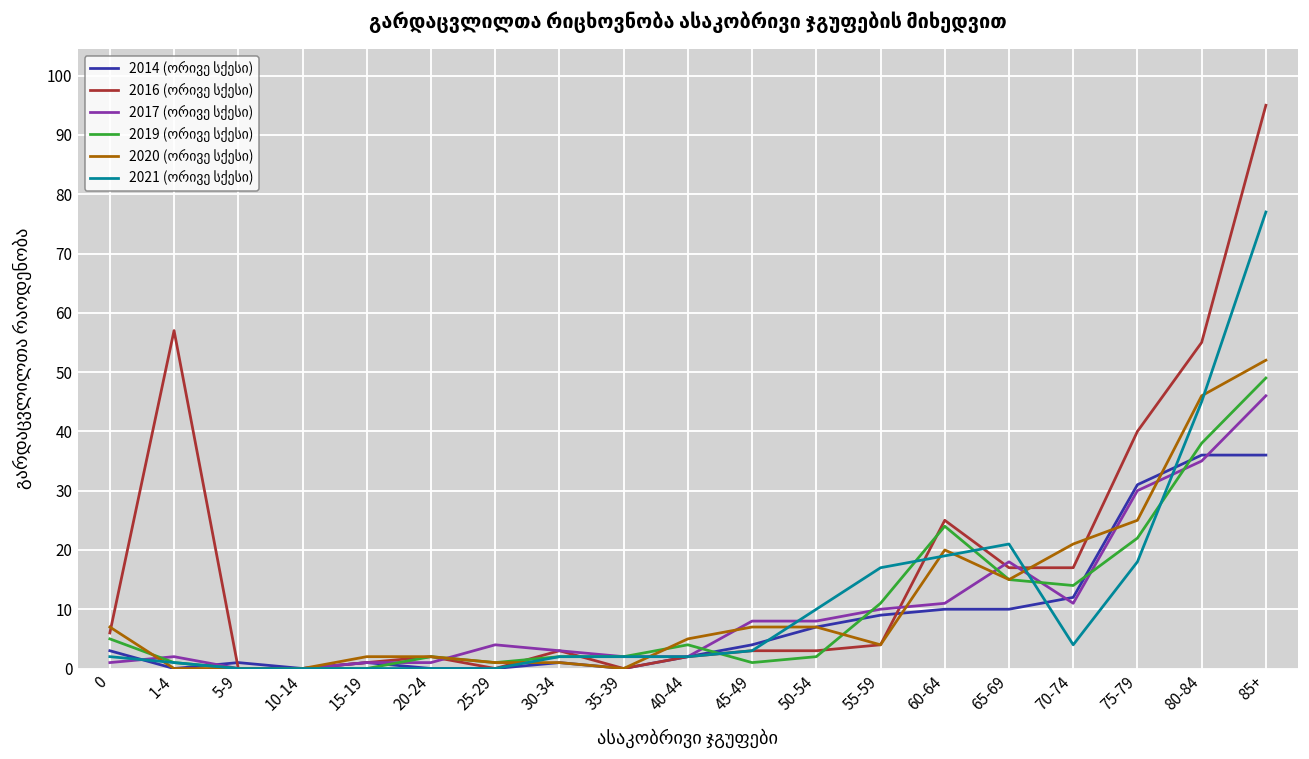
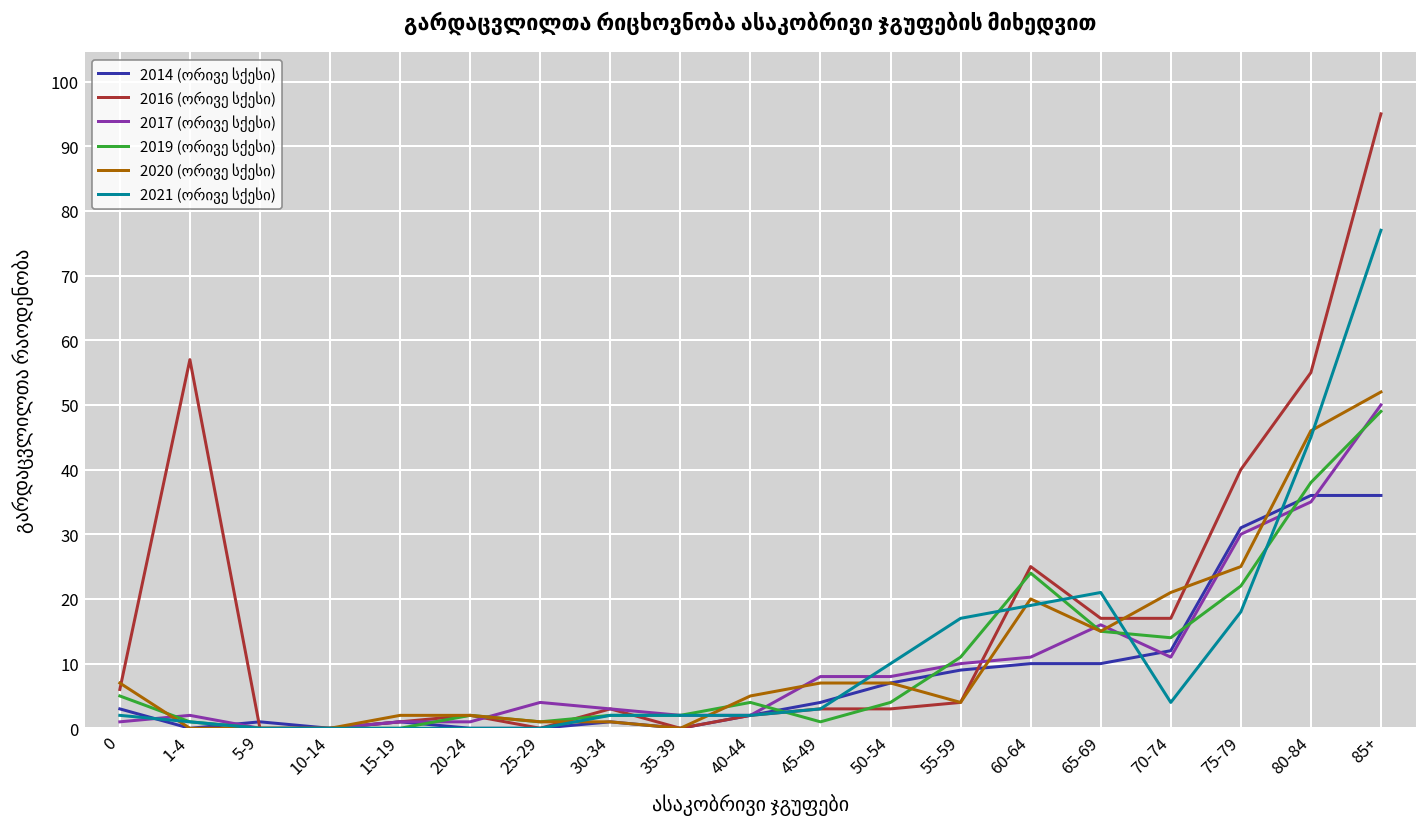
2019 (ორივე სქესი), 50-54: 2 -> 4
2017 (ორივე სქესი), 65-69: 18 -> 16
2017 (ორივე სქესი), 85+: 46 -> 50
